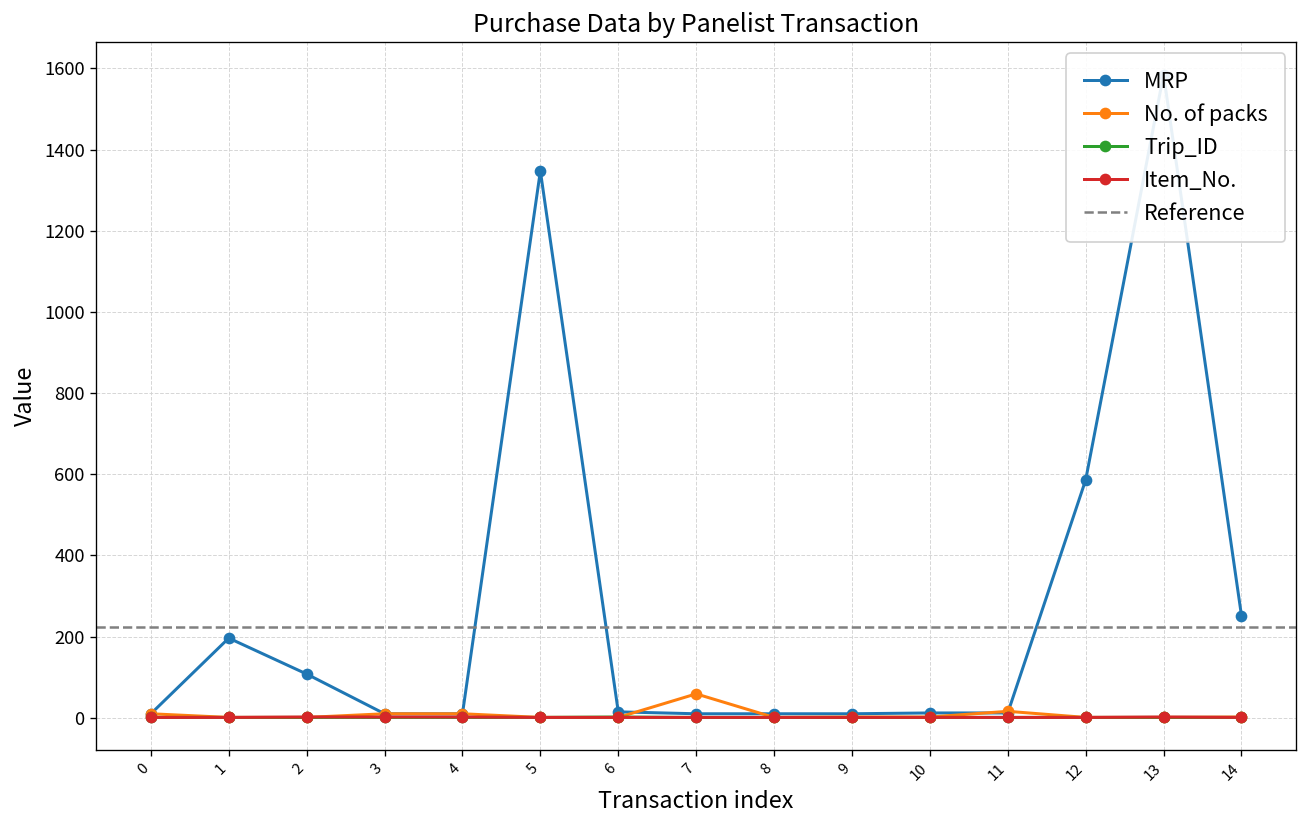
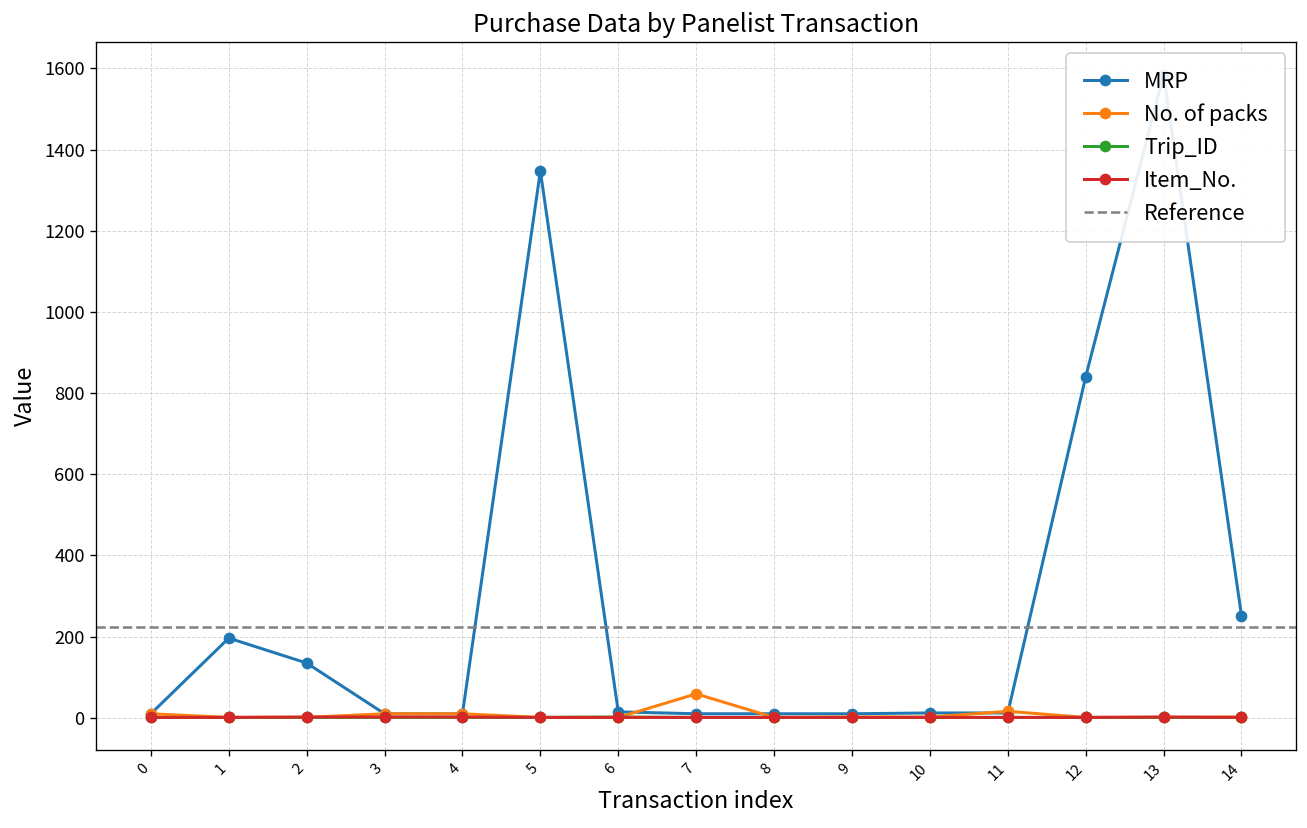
MRP, 2: 110 -> 140
MRP, 12: 590 -> 840
